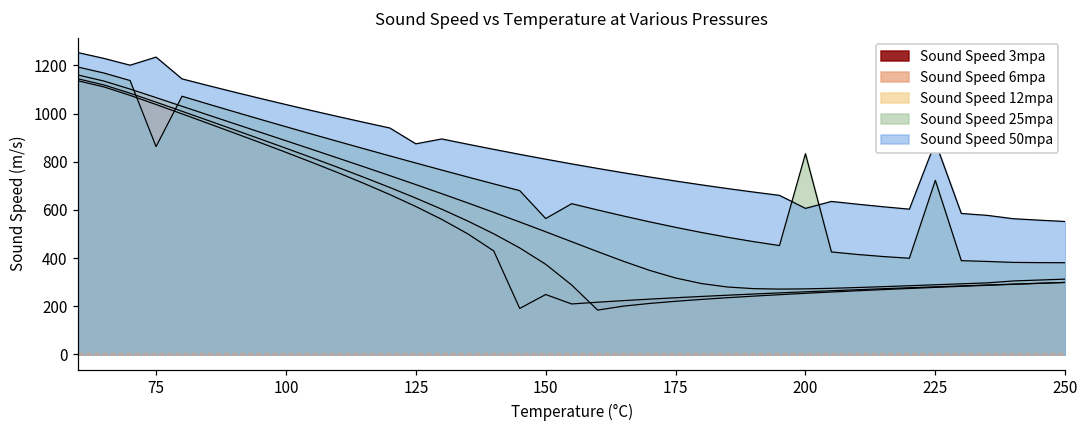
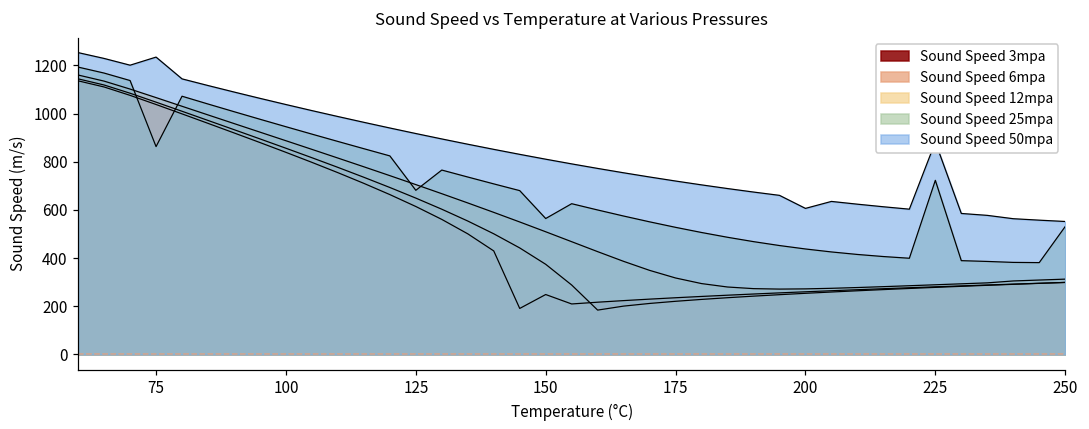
Sound Speed 25mpa, 125: 790 -> 680
Sound Speed 50mpa, 125: 870 -> 920
Sound Speed 25mpa, 200: 830 -> 440
Sound Speed 25mpa, 250: 380 -> 530
